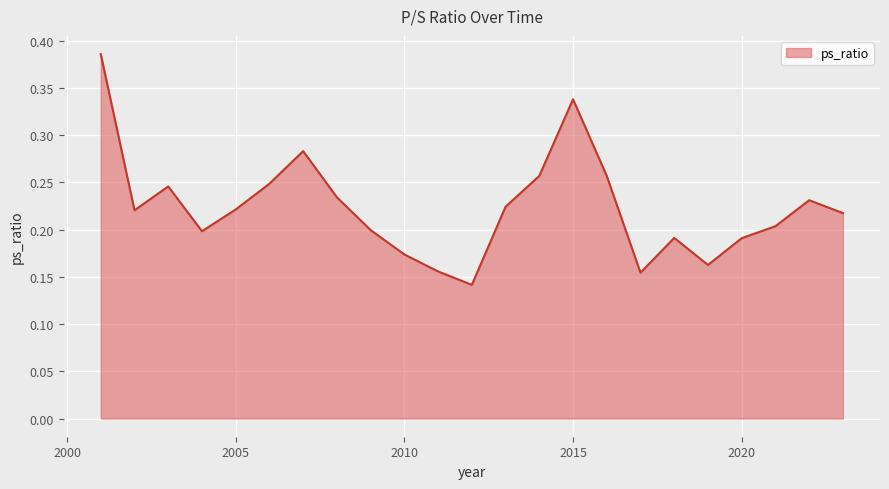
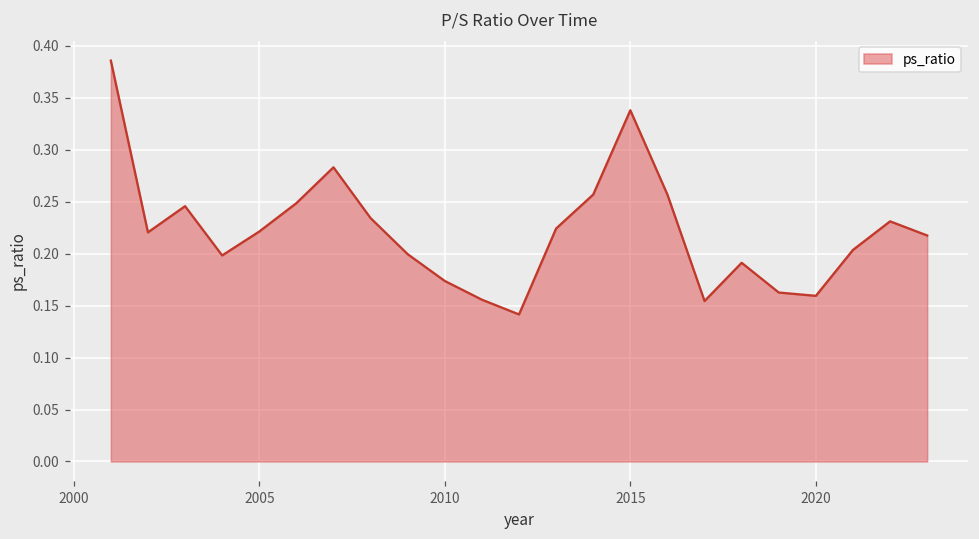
2020: 0.19 -> 0.16
